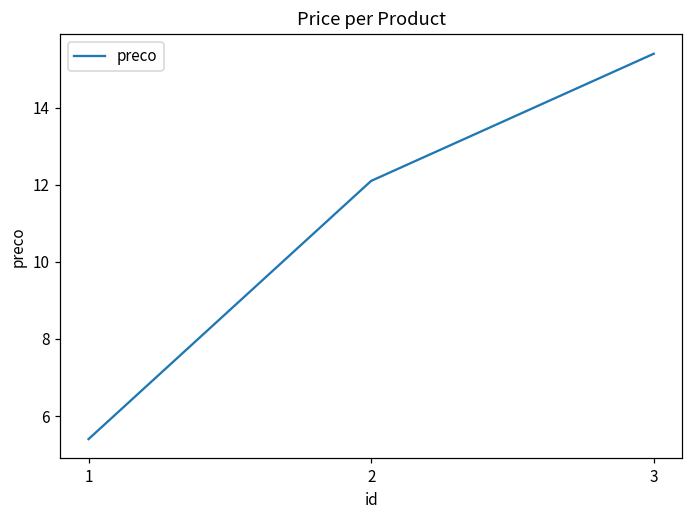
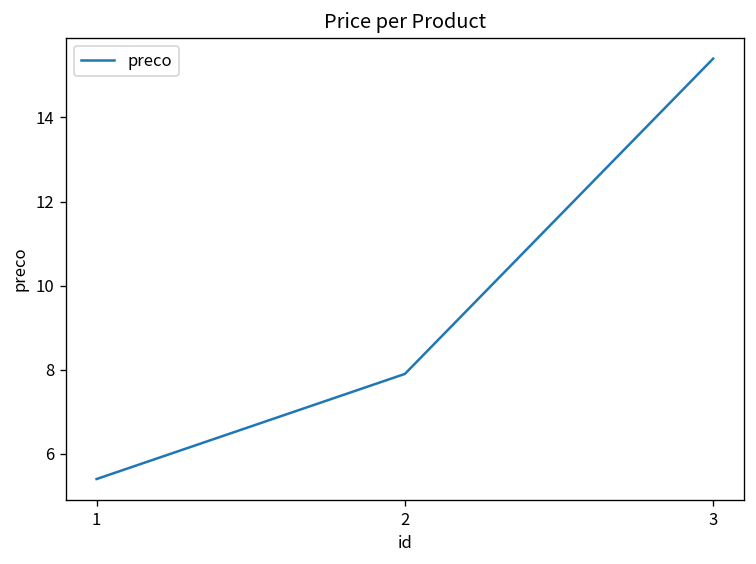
2: 12.1 -> 7.9
